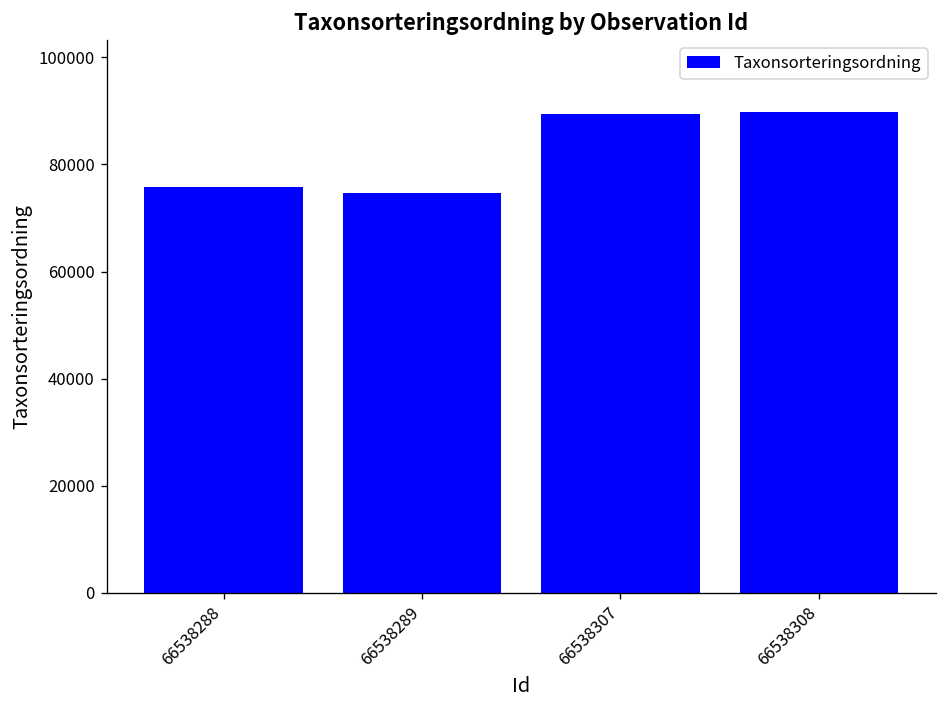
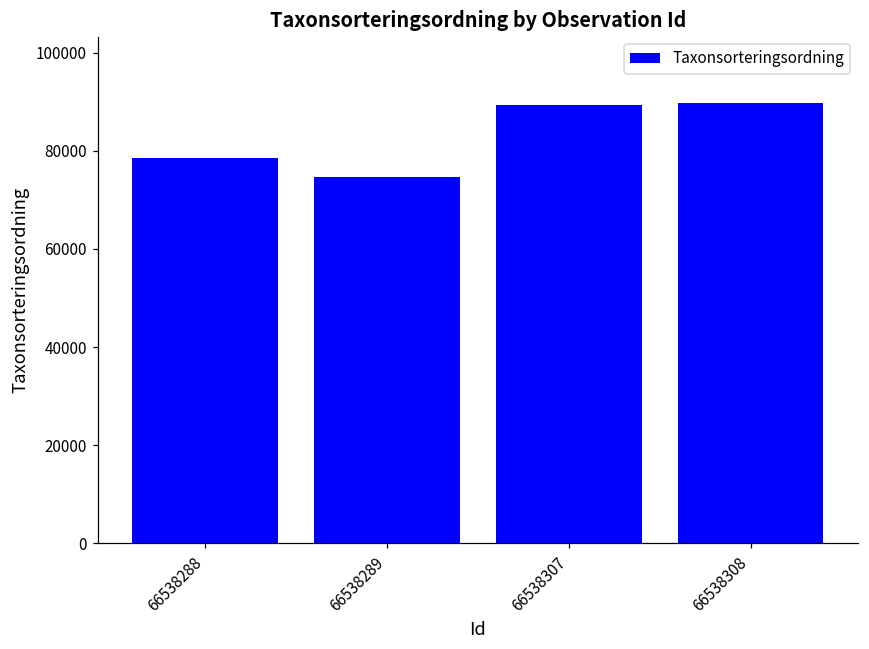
66538288: 76000 -> 79000
